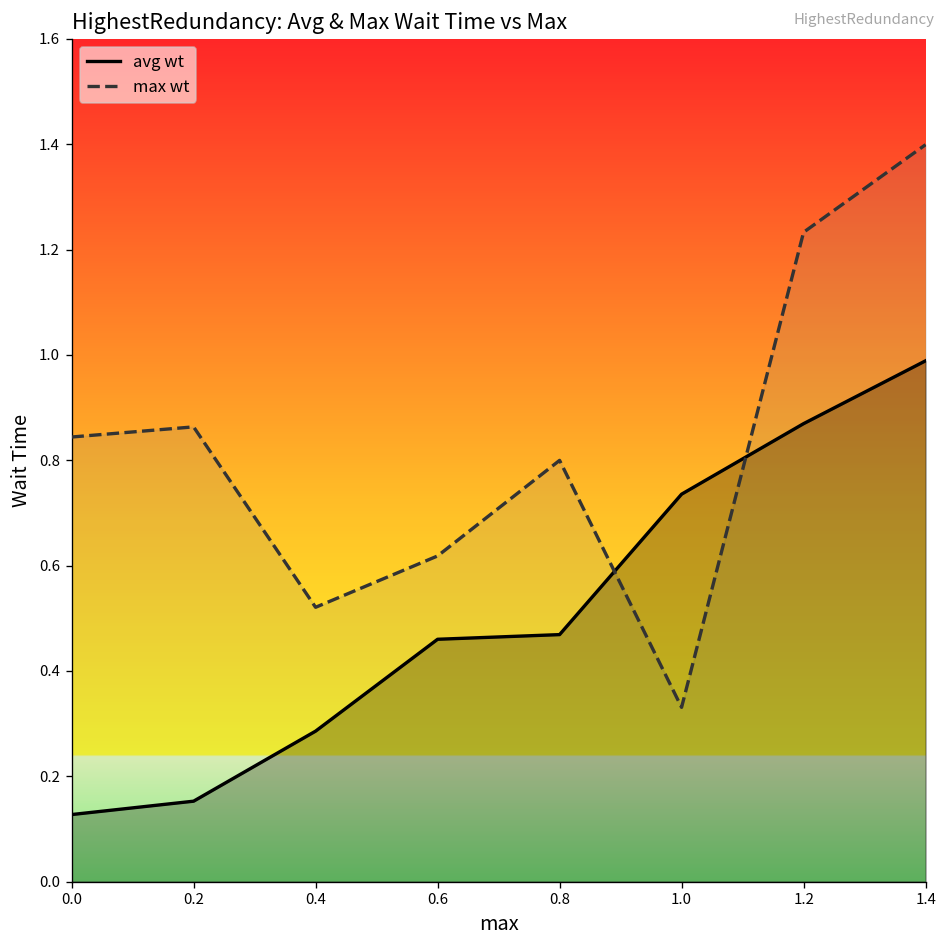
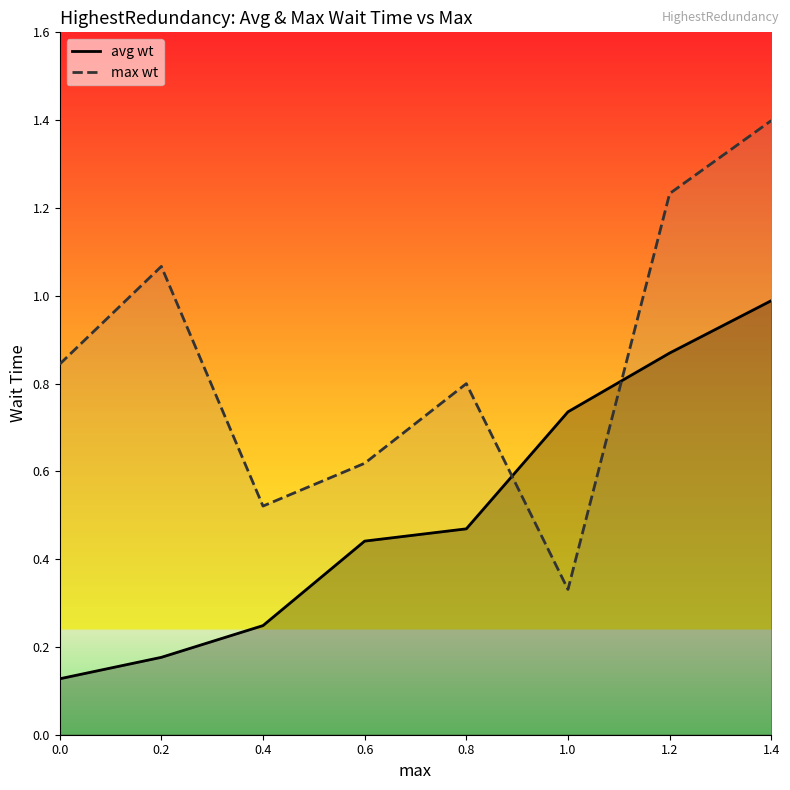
avg wt, 0.2: 0.15 -> 0.18
max wt, 0.2: 0.86 -> 1.07
avg wt, 0.4: 0.29 -> 0.25
avg wt, 0.6: 0.46 -> 0.44
